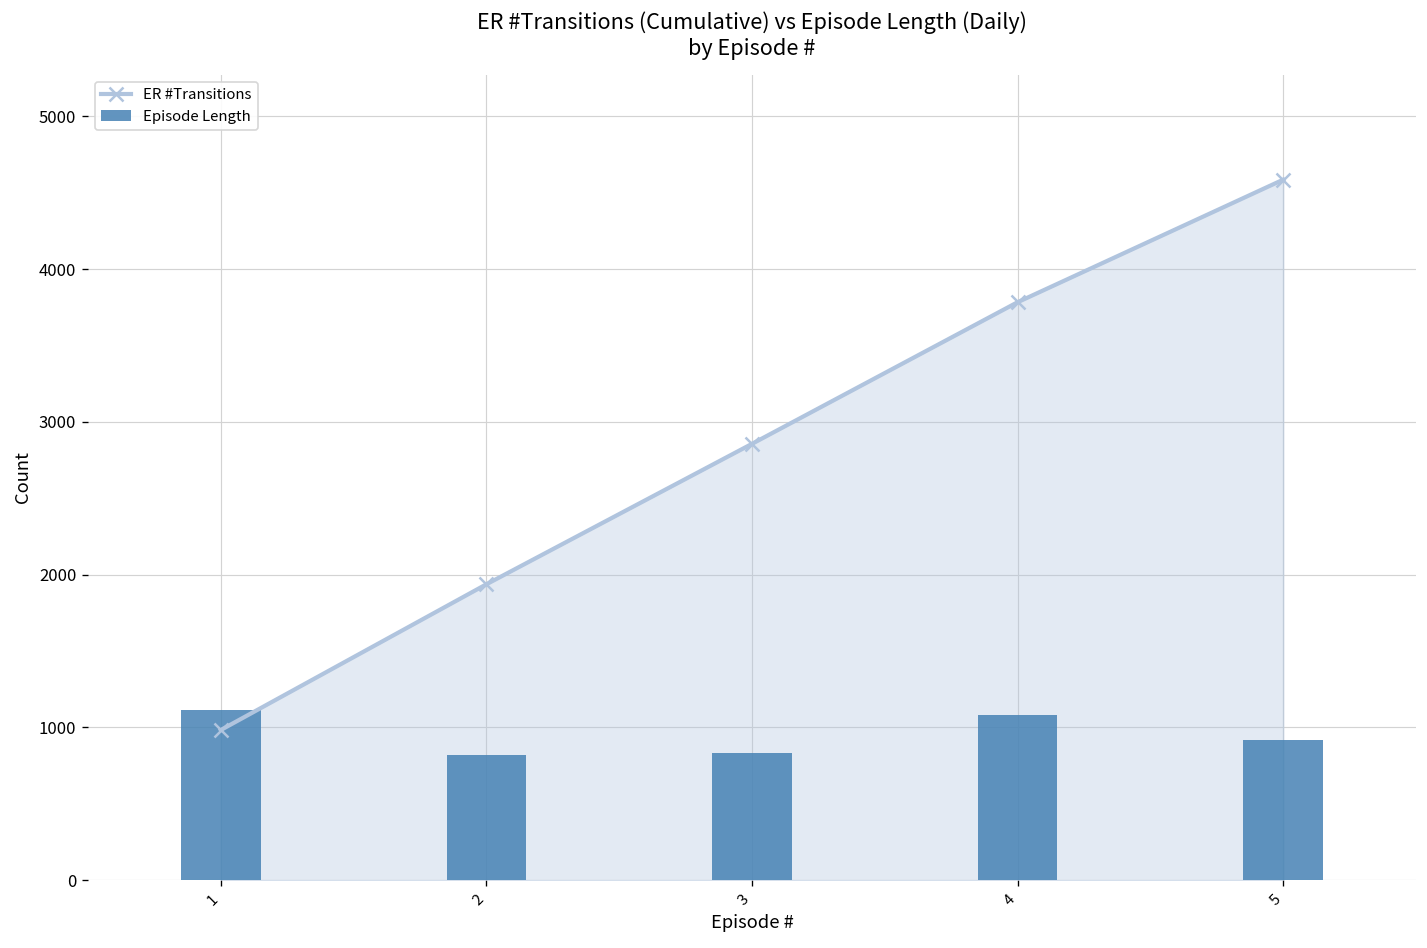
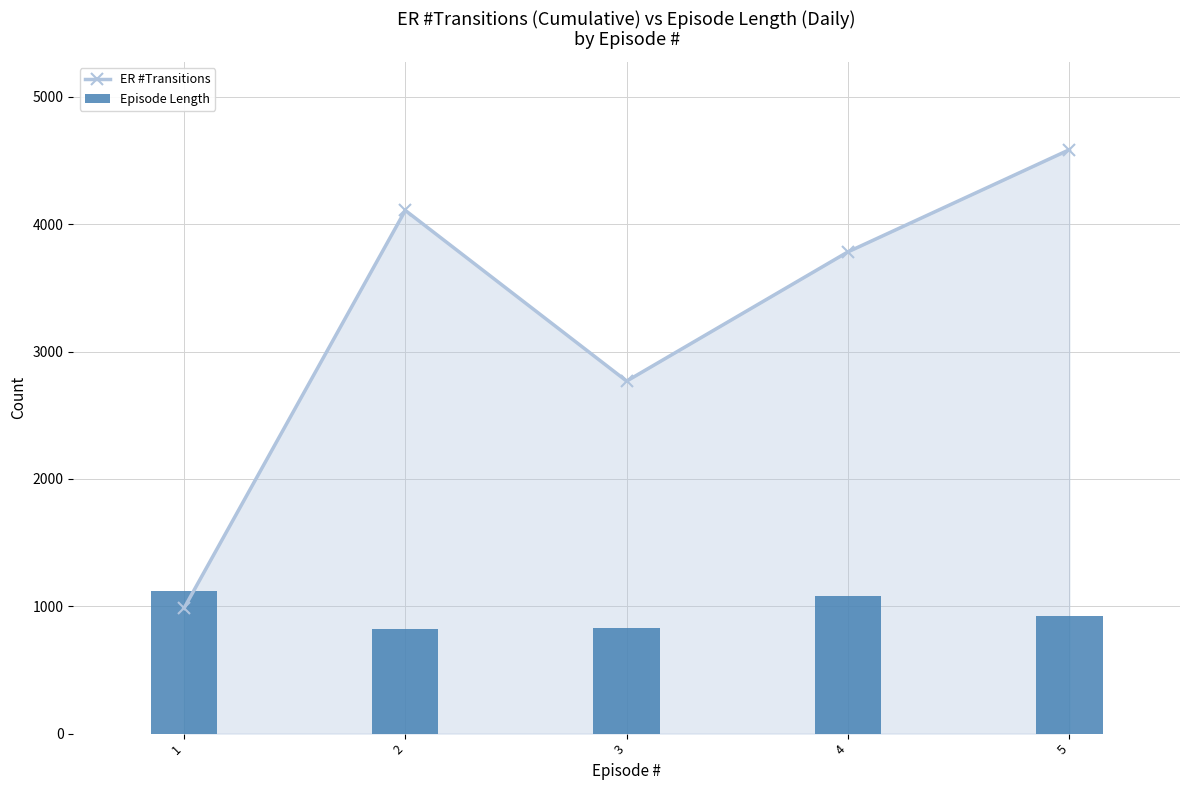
ER #Transitions, 2: 1940 -> 4110
ER #Transitions, 3: 2860 -> 2770
